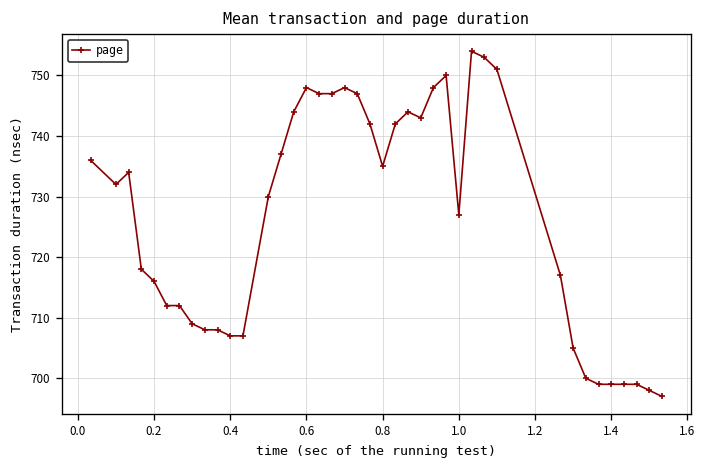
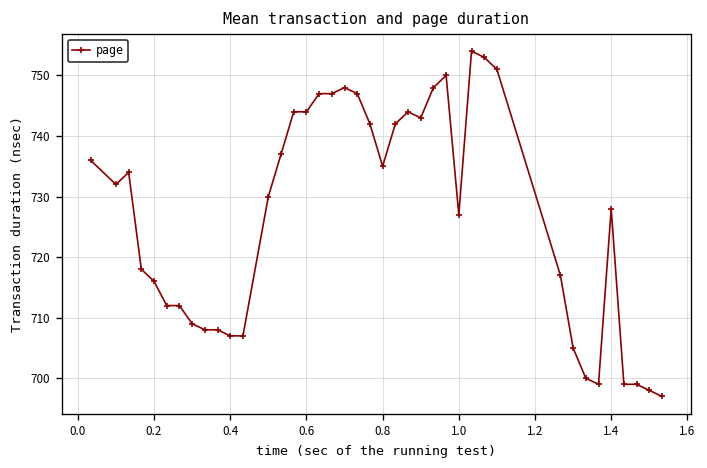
0.6: 748 -> 744
1.4: 699 -> 728
